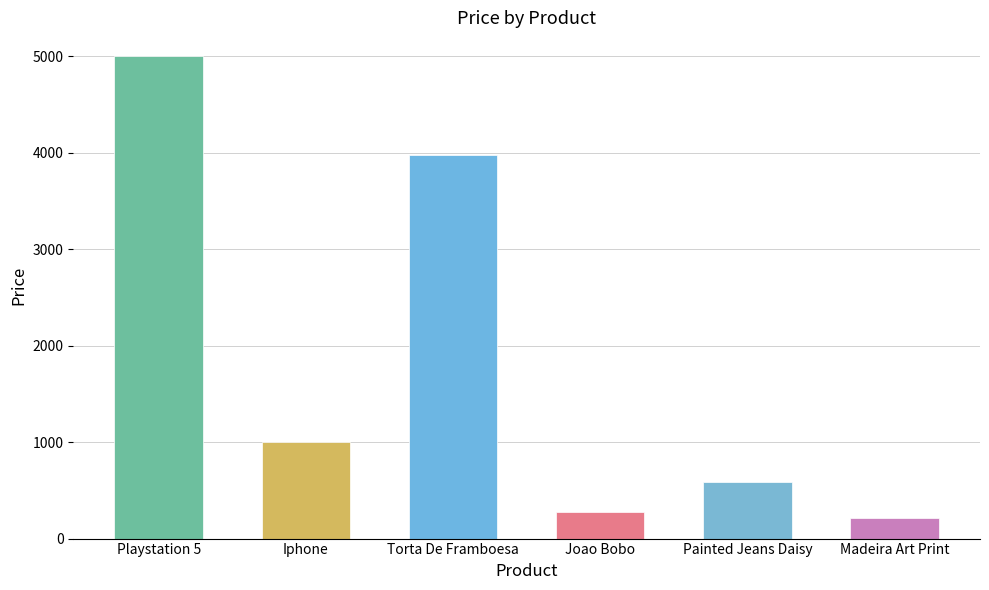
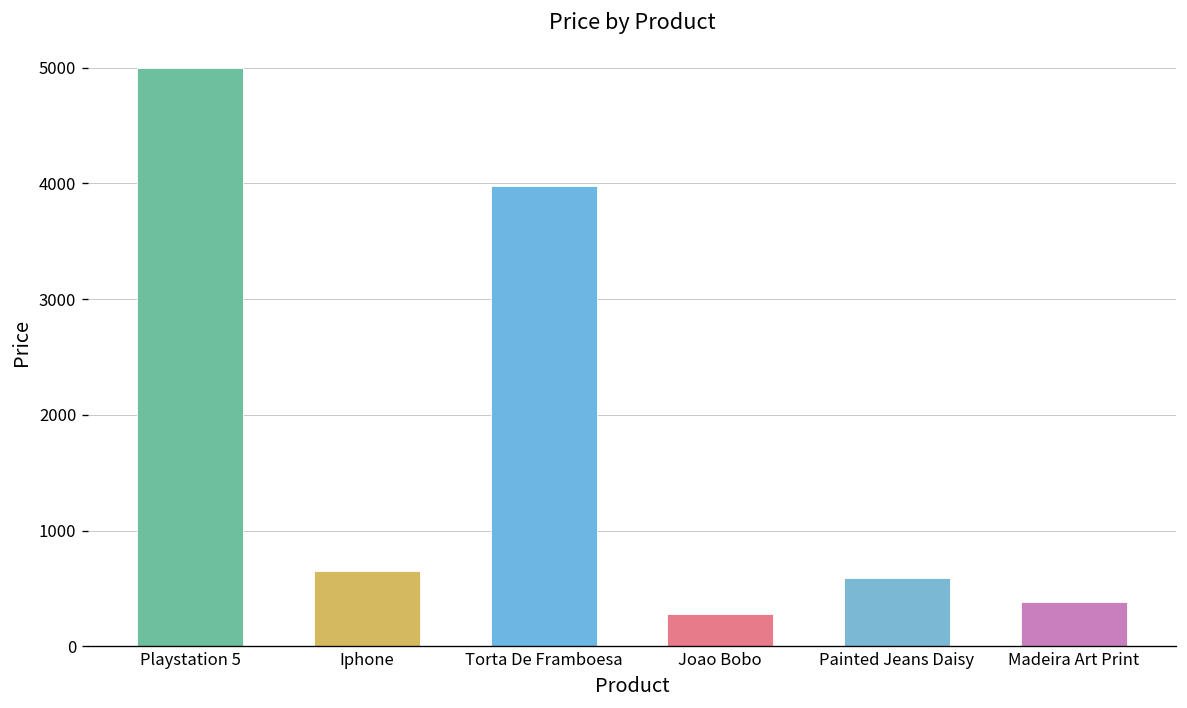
Iphone: 1000 -> 600
Madeira Art Print: 200 -> 400
